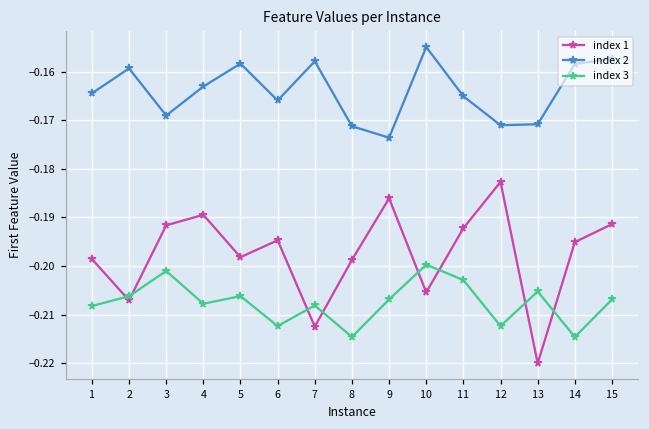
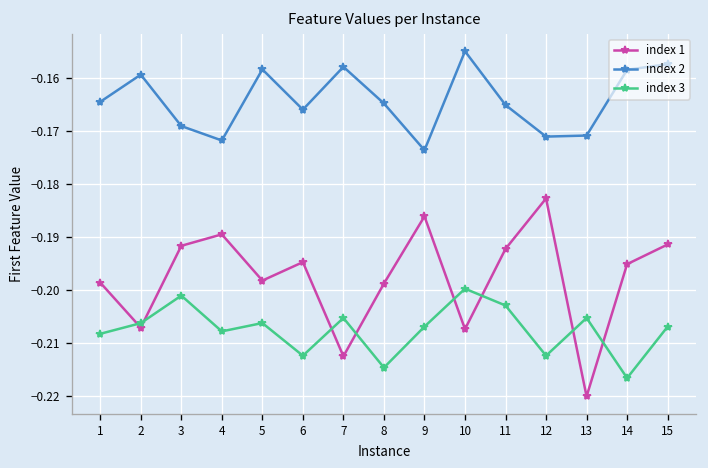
index 2, 4: -0.163 -> -0.172
index 3, 7: -0.208 -> -0.205
index 2, 8: -0.171 -> -0.165
index 1, 10: -0.205 -> -0.207
index 3, 14: -0.215 -> -0.217
